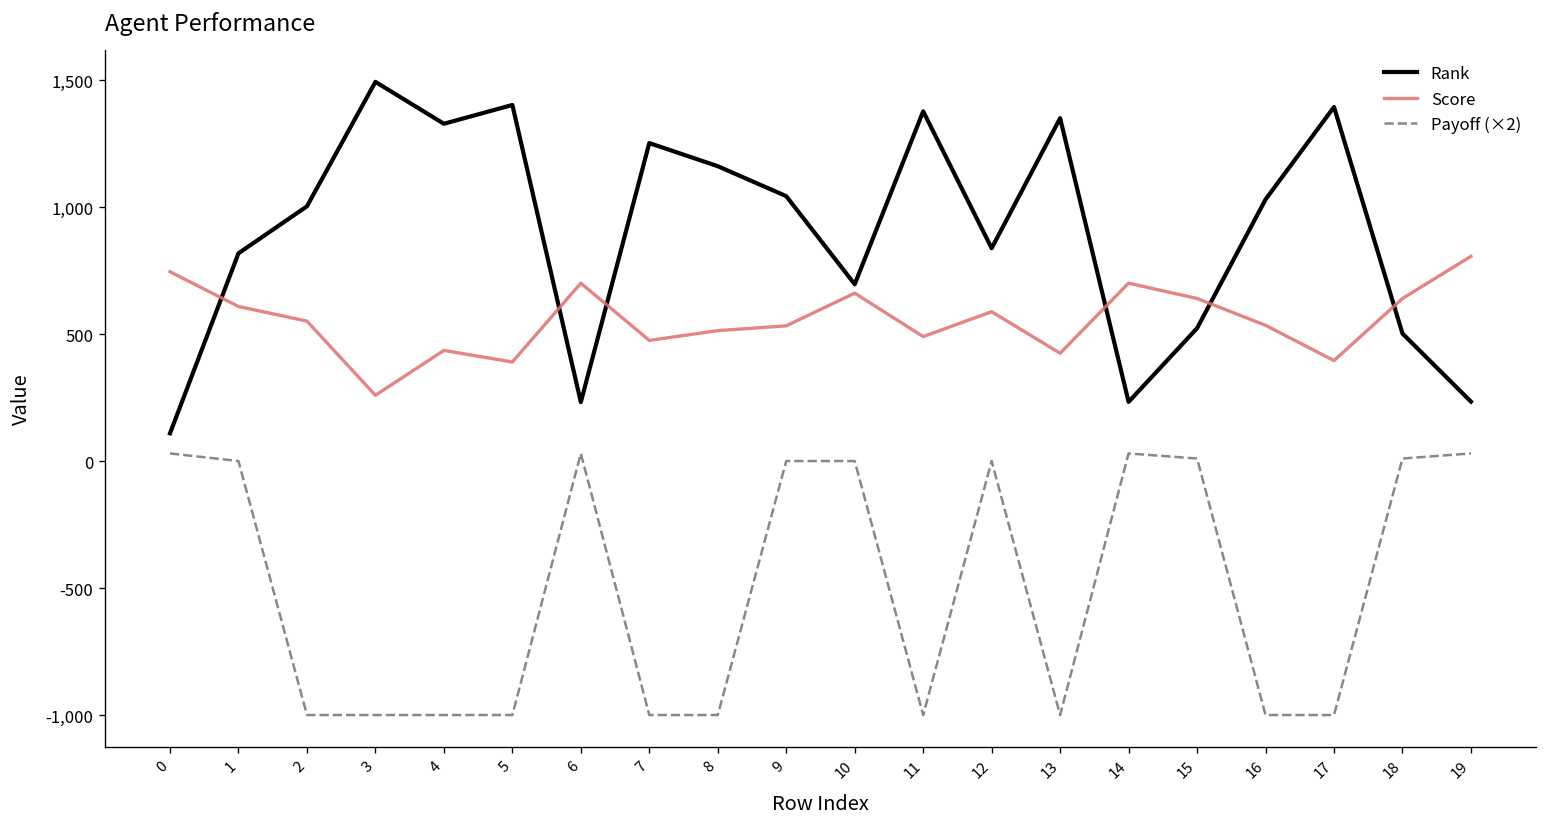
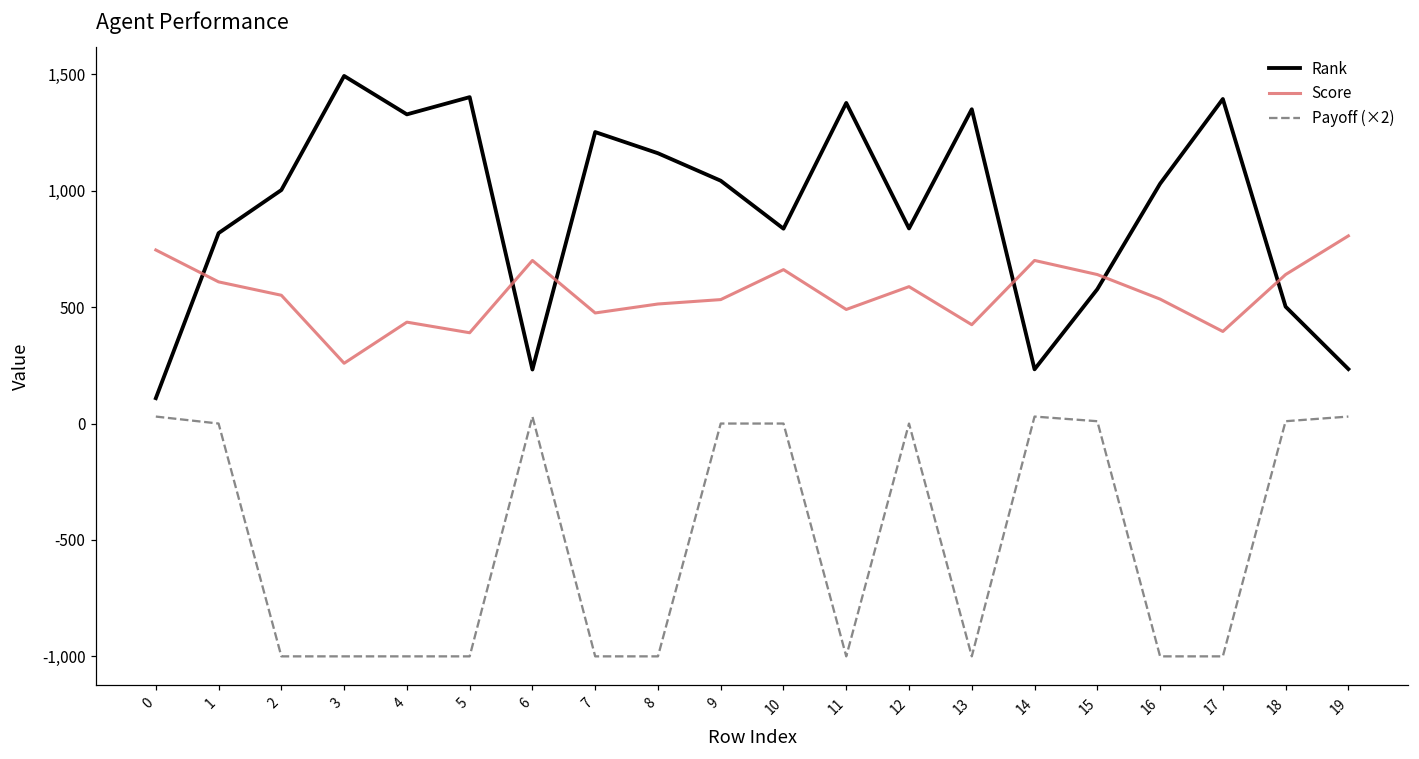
Rank, 10: 700 -> 840
Rank, 15: 520 -> 580
